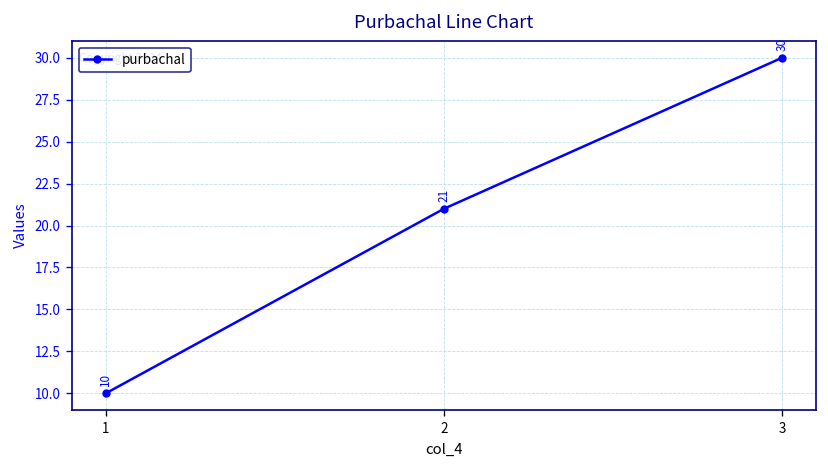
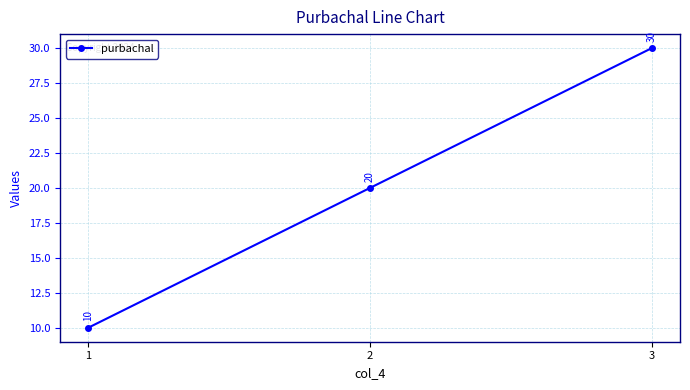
2: 21 -> 20
